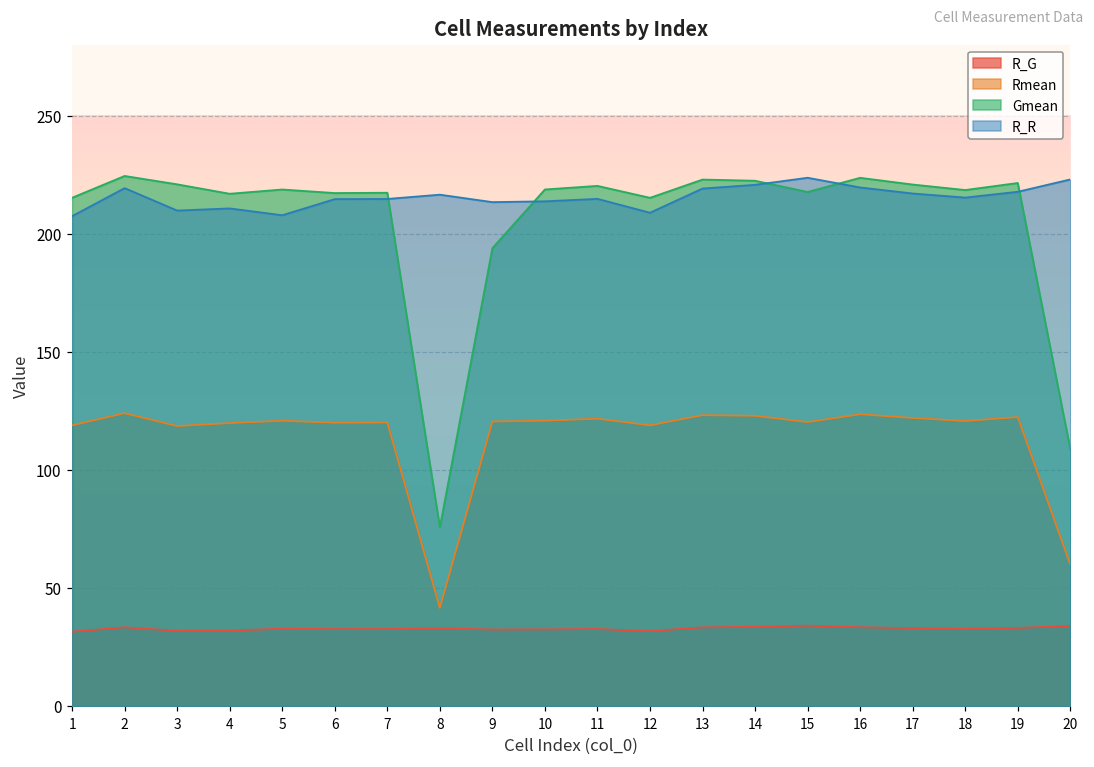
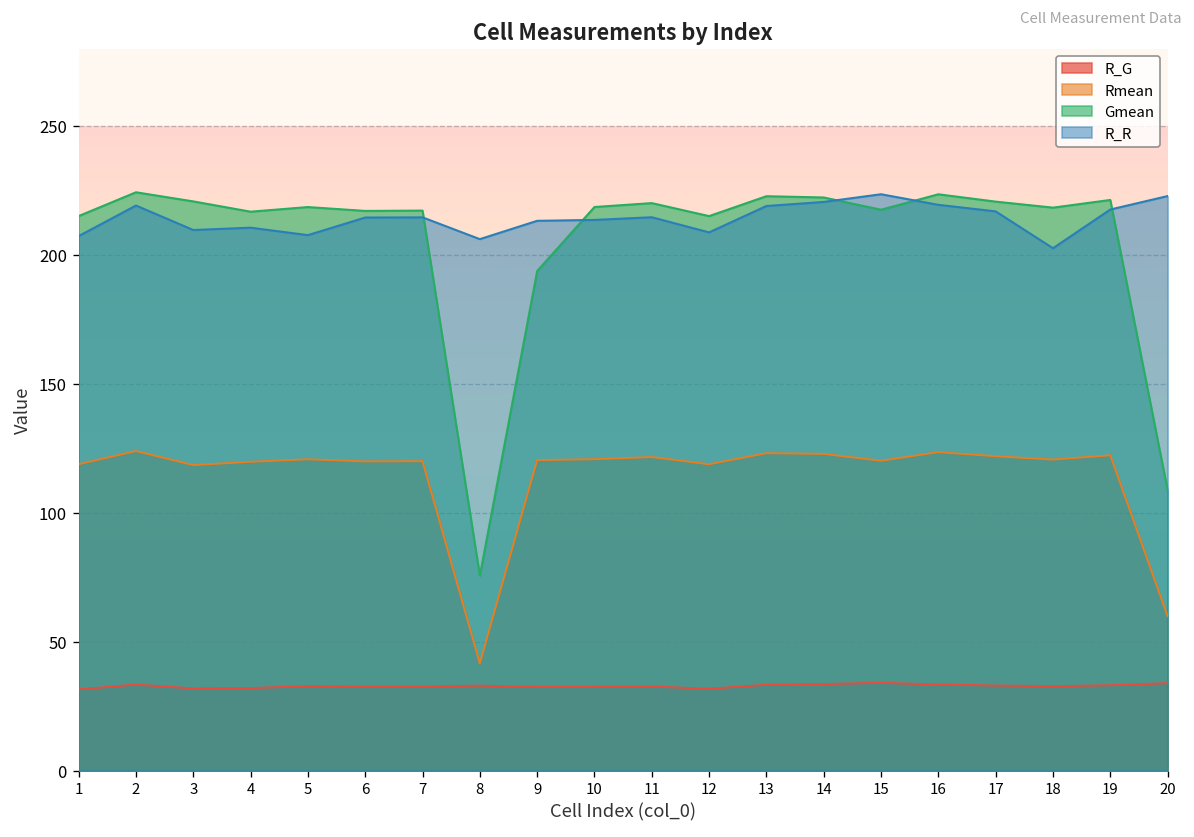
R_R, 8: 217 -> 206
R_R, 18: 215 -> 203
